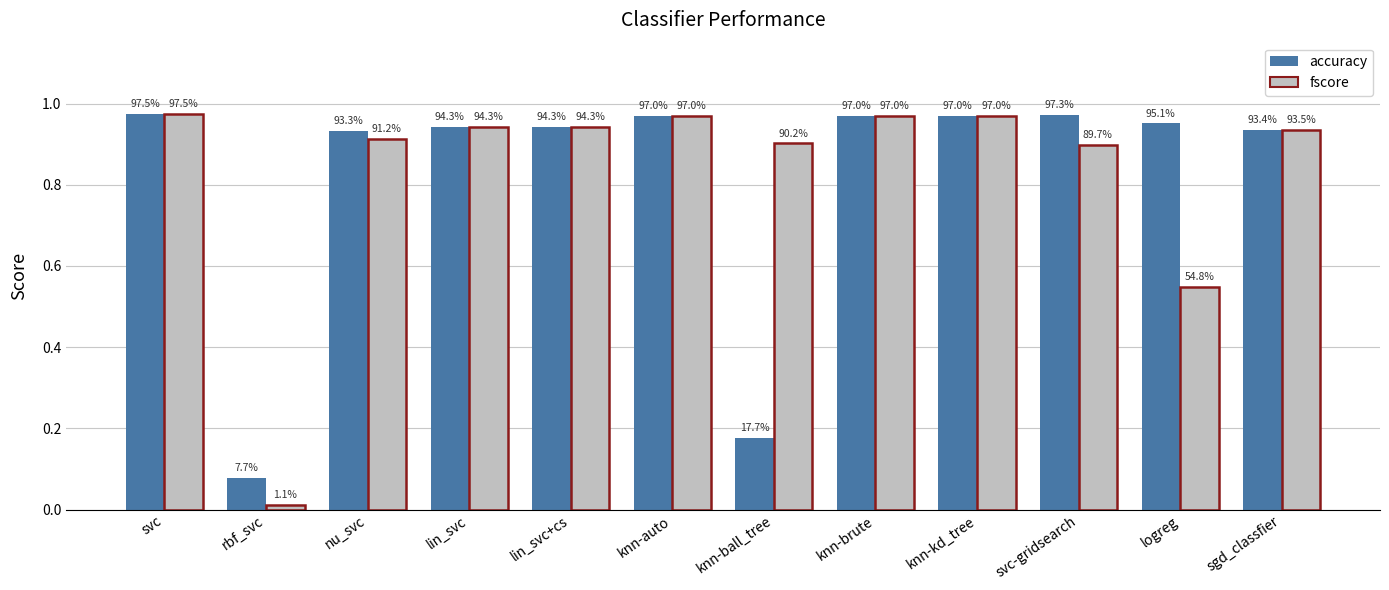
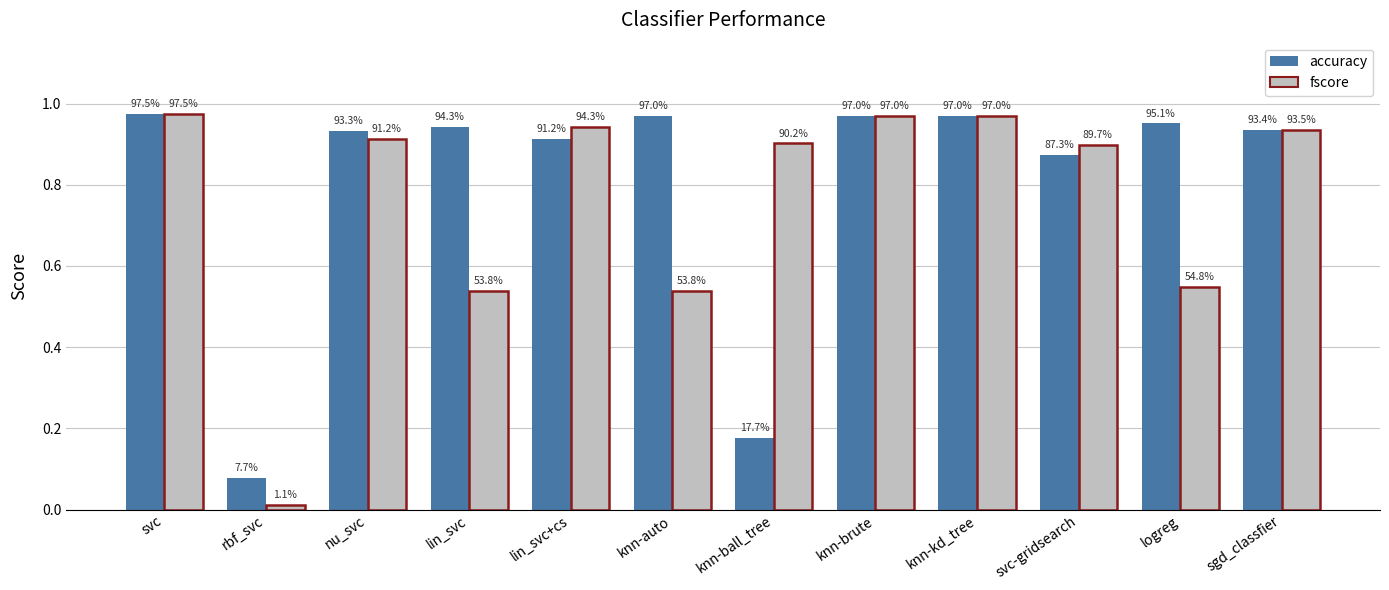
fscore, lin_svc: 94.3% -> 53.8%
accuracy, lin_svc+cs: 94.3% -> 91.2%
fscore, knn-auto: 97.0% -> 53.8%
accuracy, svc-gridsearch: 97.3% -> 87.3%
